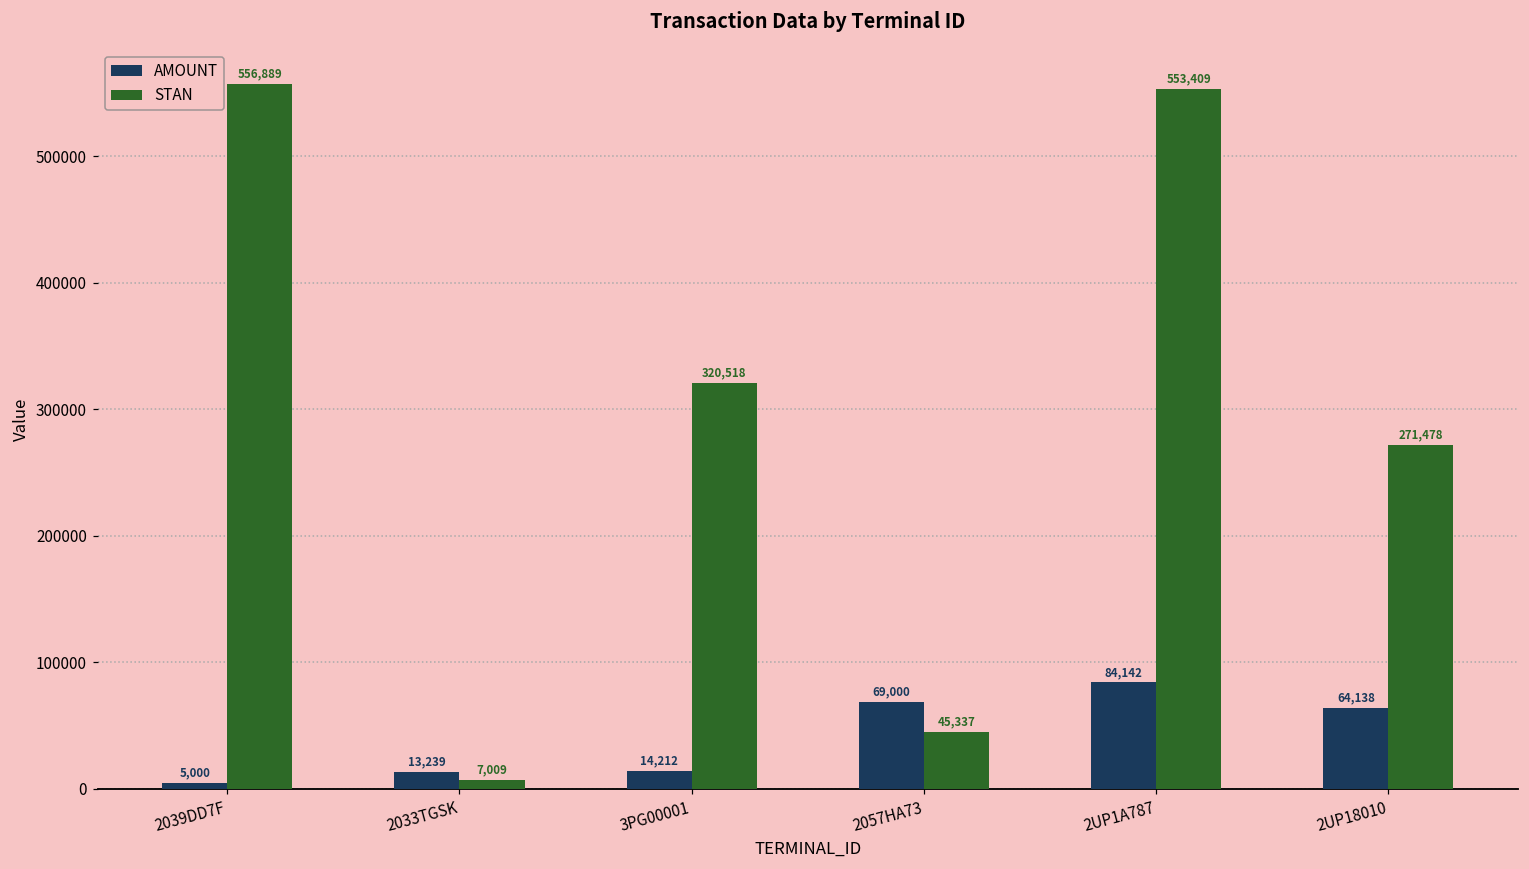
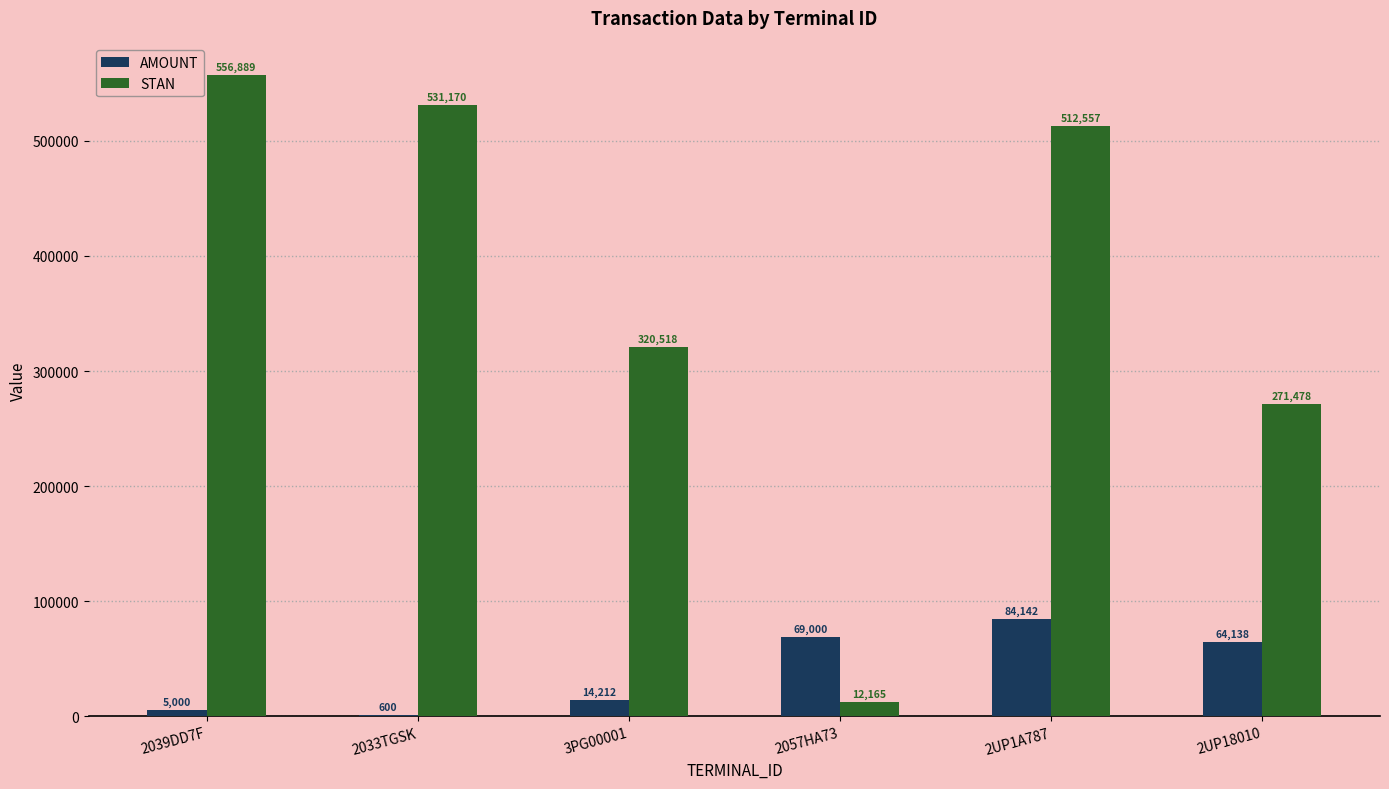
AMOUNT, 2033TGSK: 13,239 -> 600
STAN, 2033TGSK: 7,009 -> 531,170
STAN, 2057HA73: 45,337 -> 12,165
STAN, 2UP1A787: 553,409 -> 512,557
